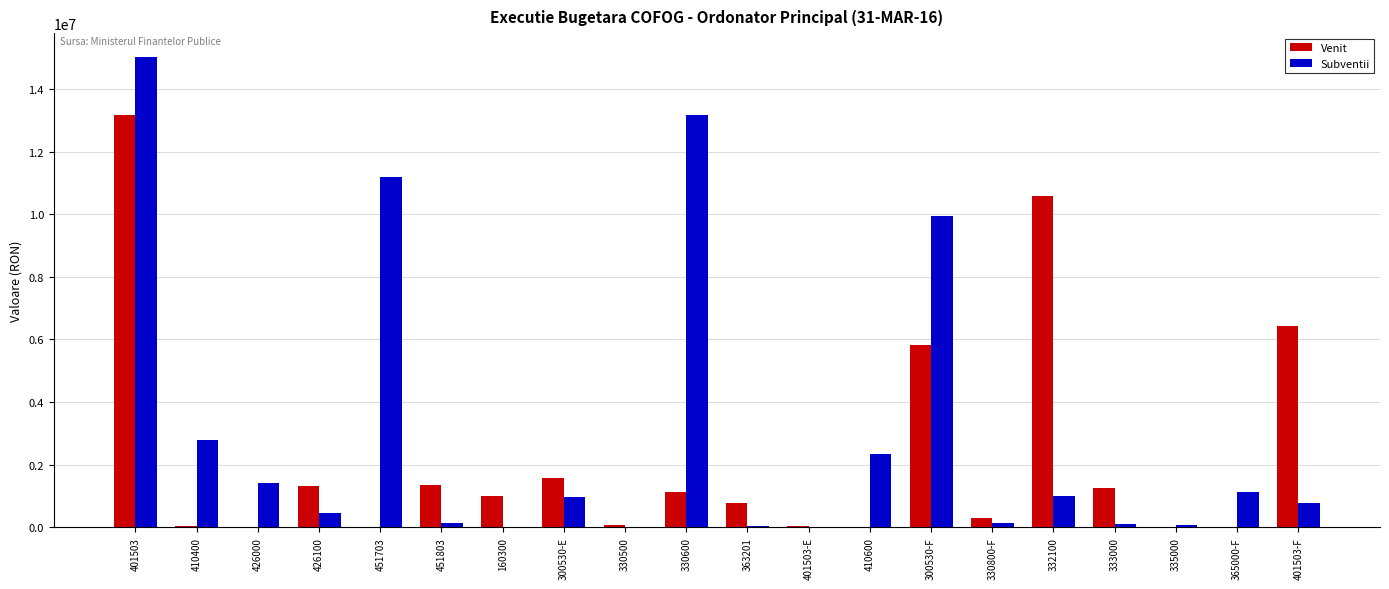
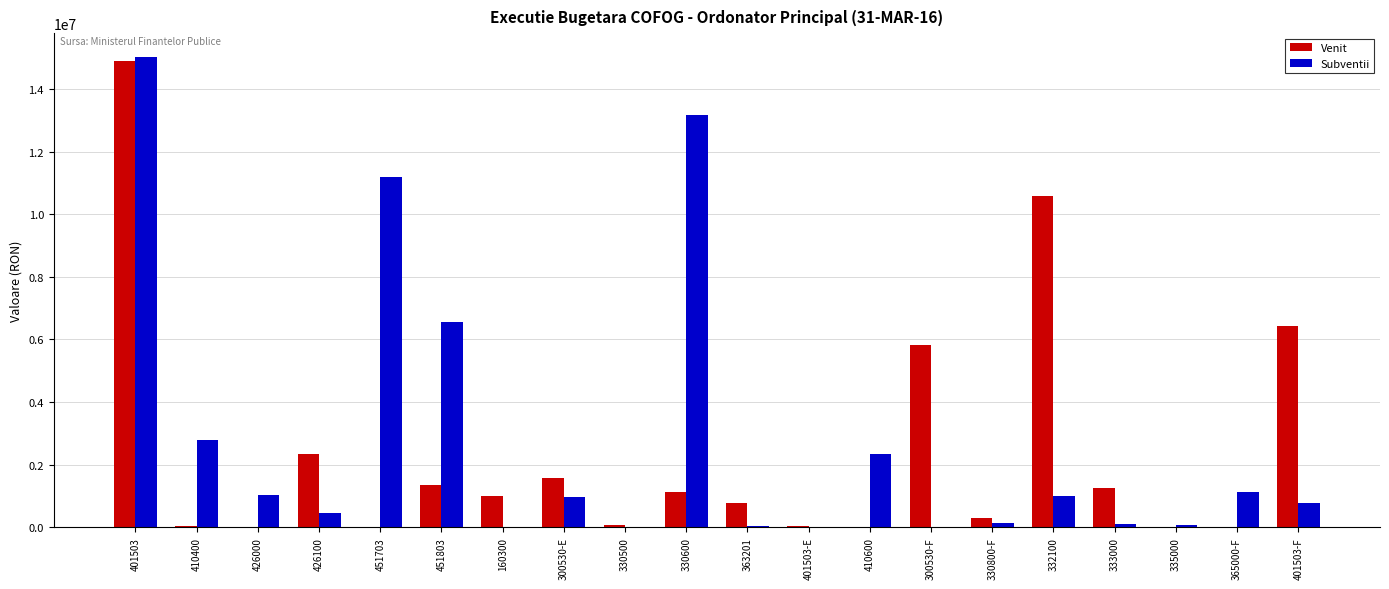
Venit, 401503: 13200000 -> 14900000
Subventii, 426000: 1400000 -> 1000000
Venit, 426100: 1300000 -> 2300000
Subventii, 451803: 100000 -> 6600000
Subventii, 300530-F: 10000000 -> 0
